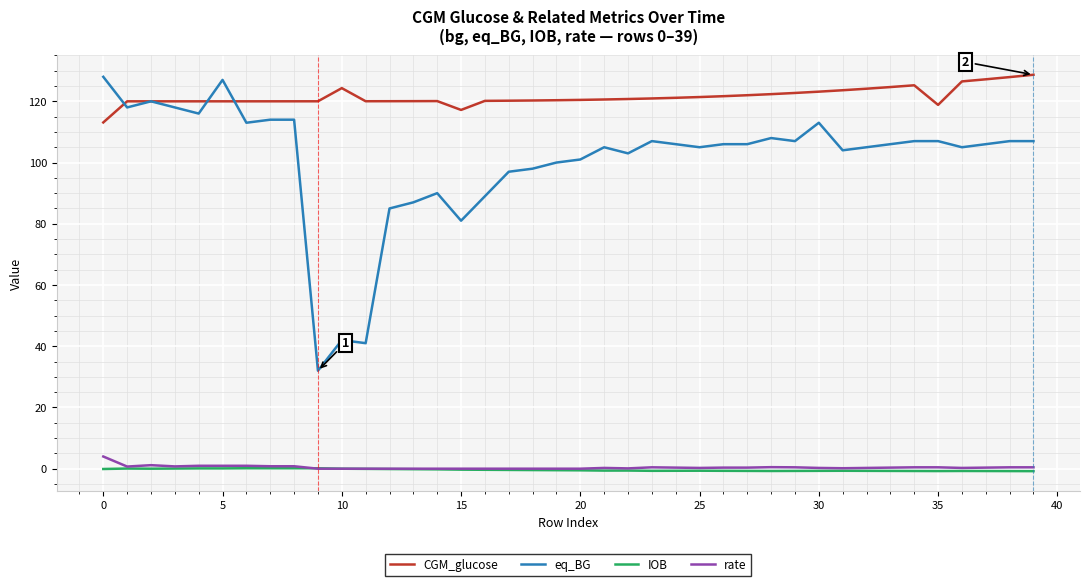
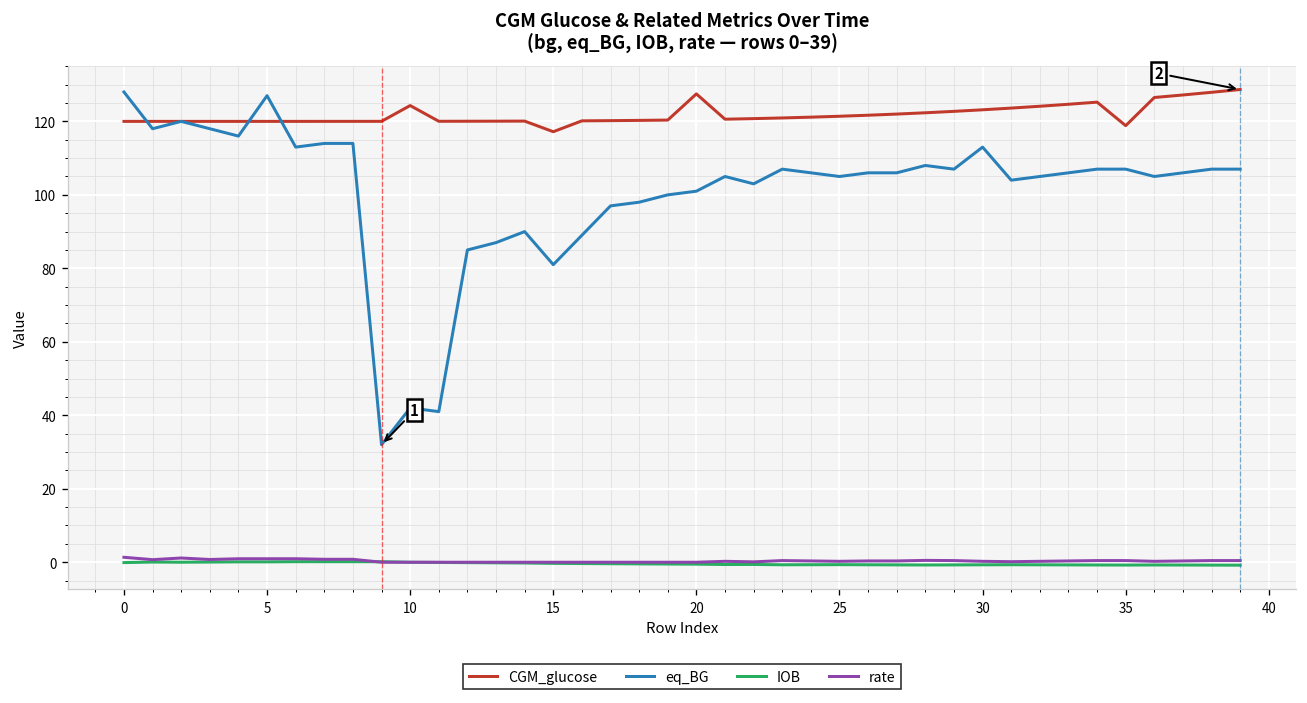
CGM_glucose, 0: 113 -> 120
rate, 0: 4 -> 1
CGM_glucose, 20: 120 -> 127
